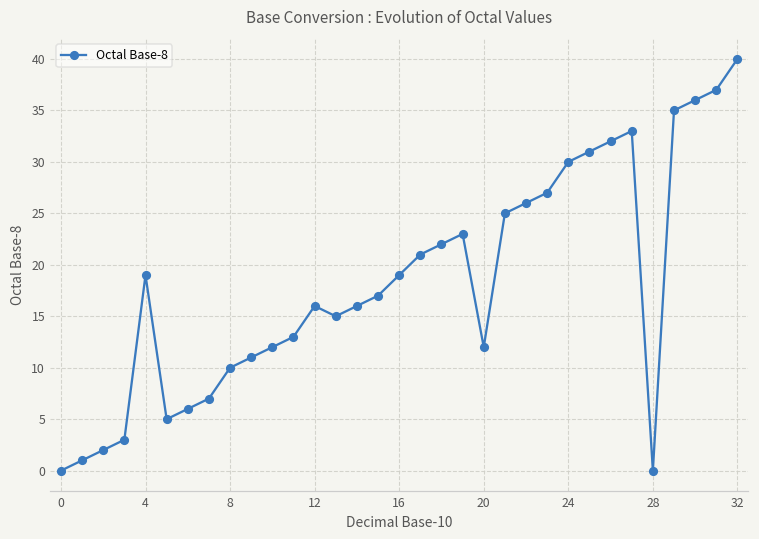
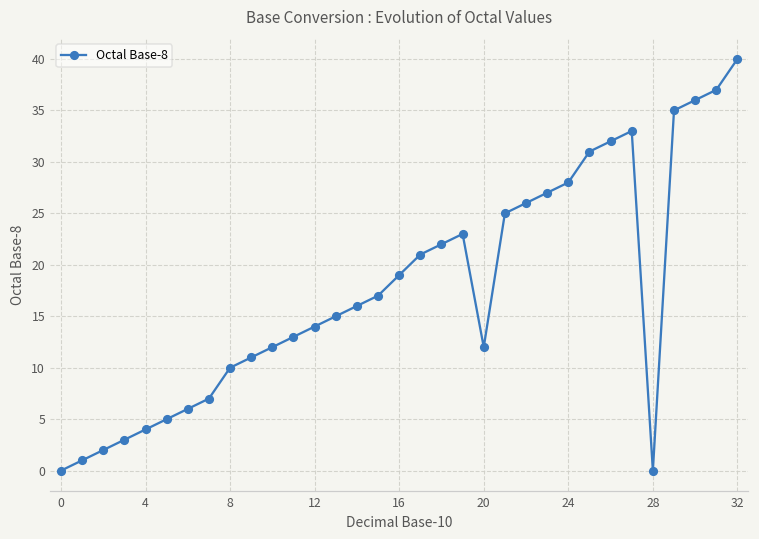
4: 19 -> 4
12: 16 -> 14
24: 30 -> 28
